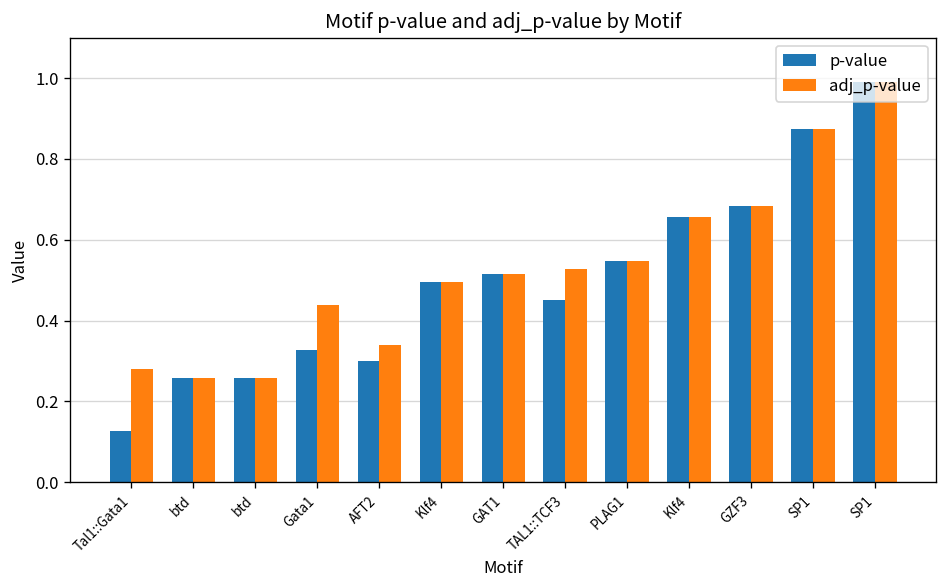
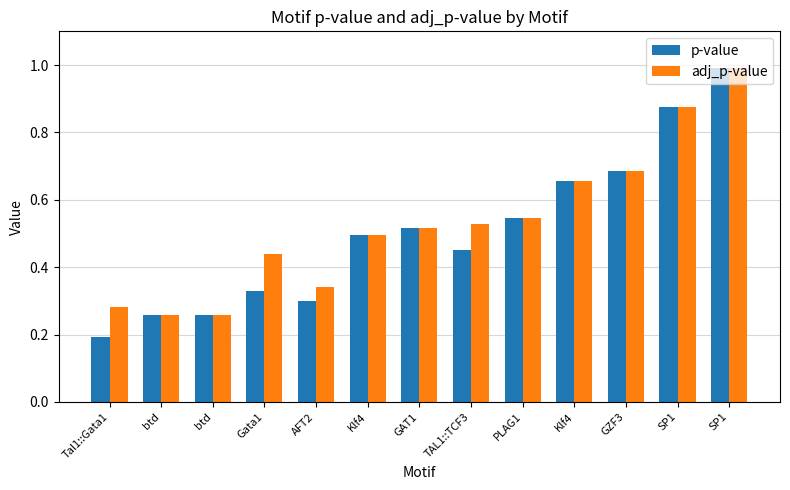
p-value, Tal1::Gata1: 0.13 -> 0.19
